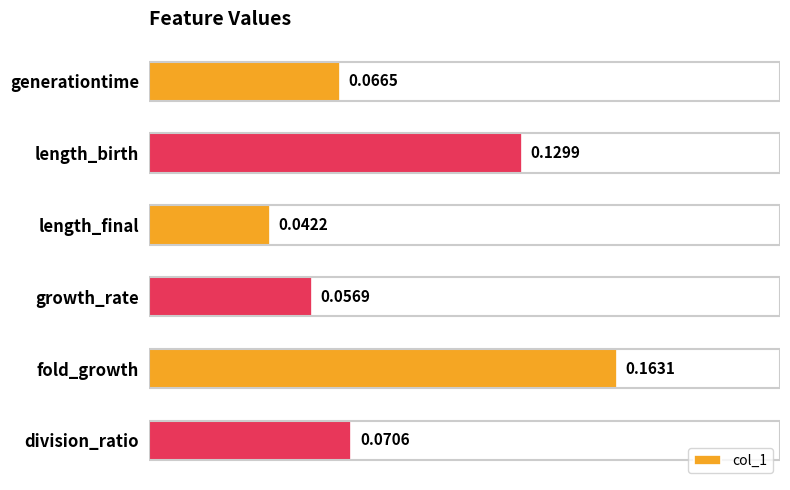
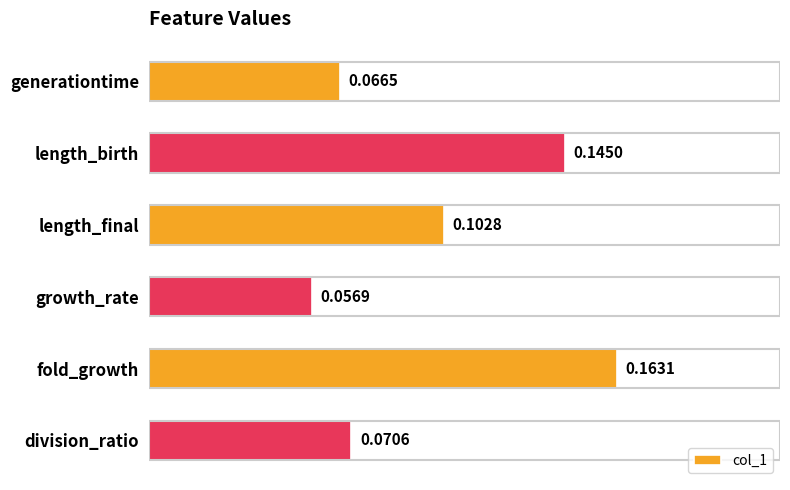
length_birth: 0.1299 -> 0.1450
length_final: 0.0422 -> 0.1028
